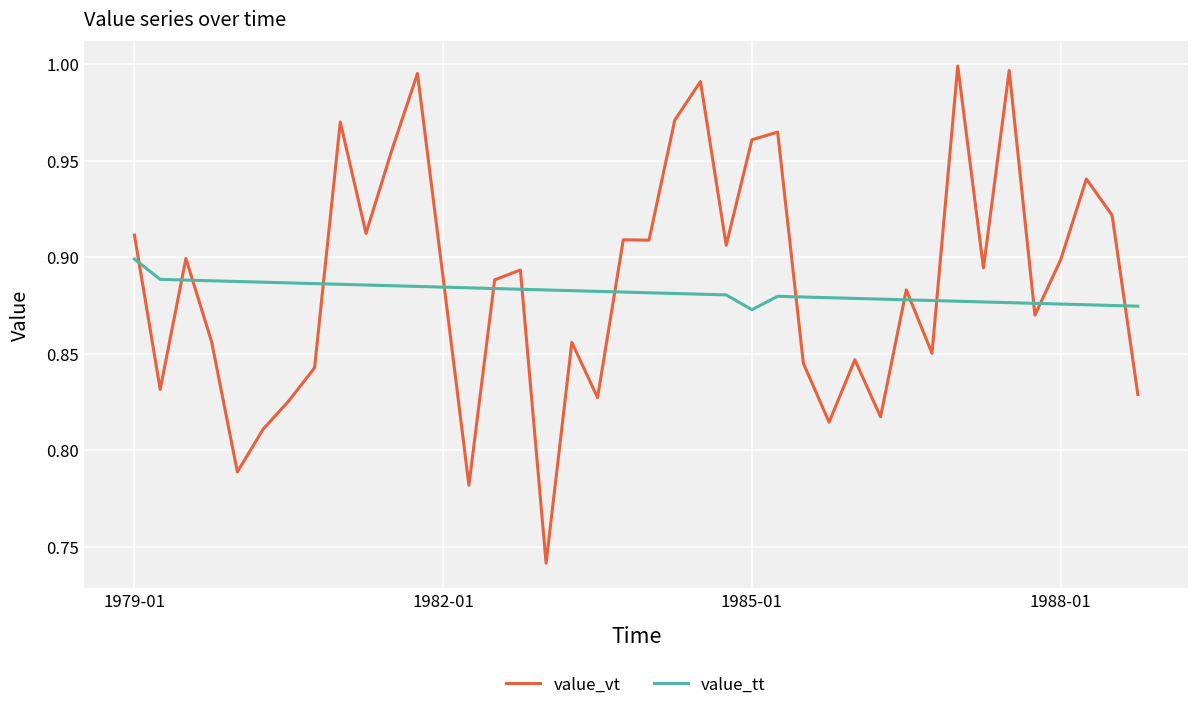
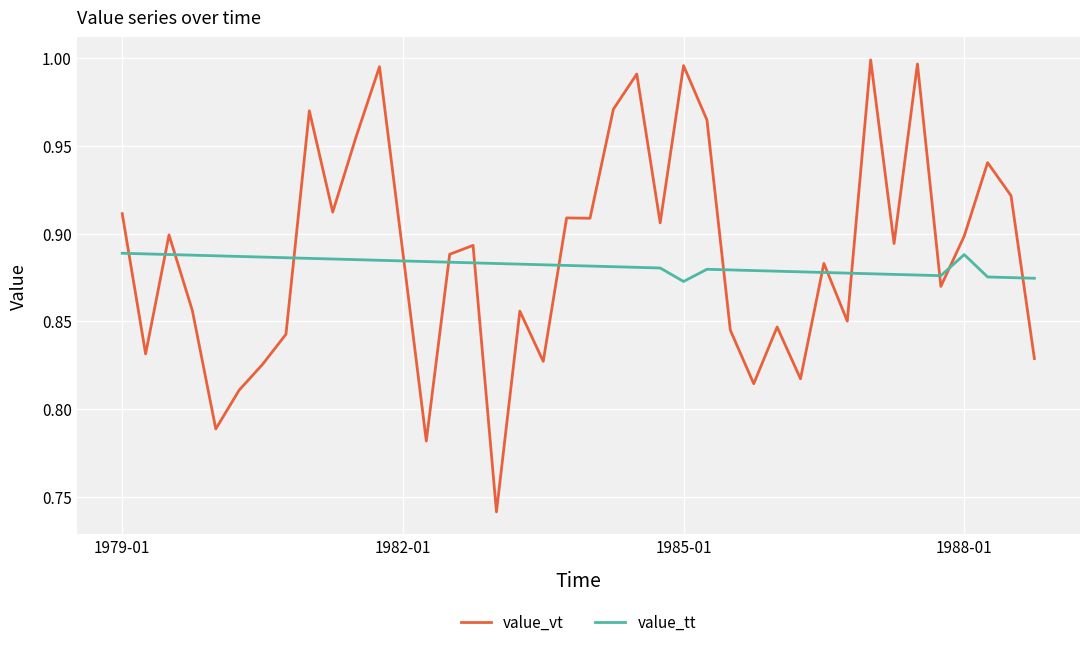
value_tt, 1979-01: 0.899 -> 0.889
value_vt, 1985-01: 0.961 -> 0.996
value_tt, 1988-01: 0.876 -> 0.888
